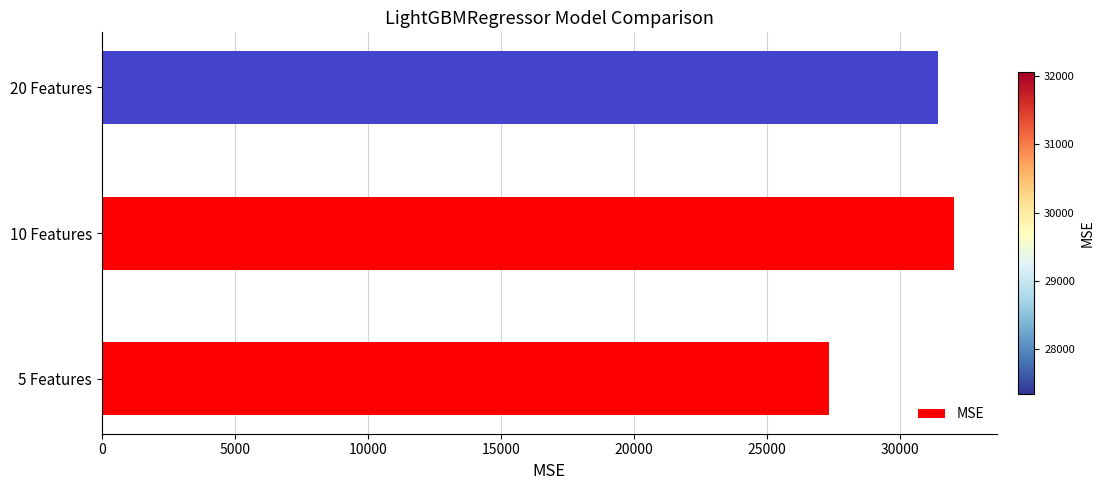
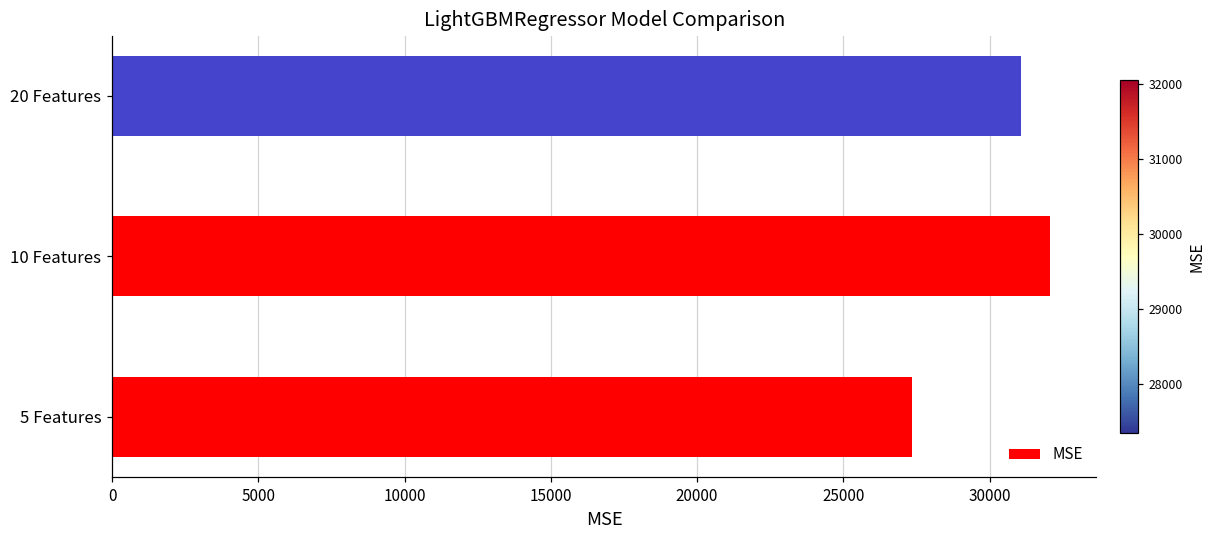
20 Features: 31400 -> 31100
